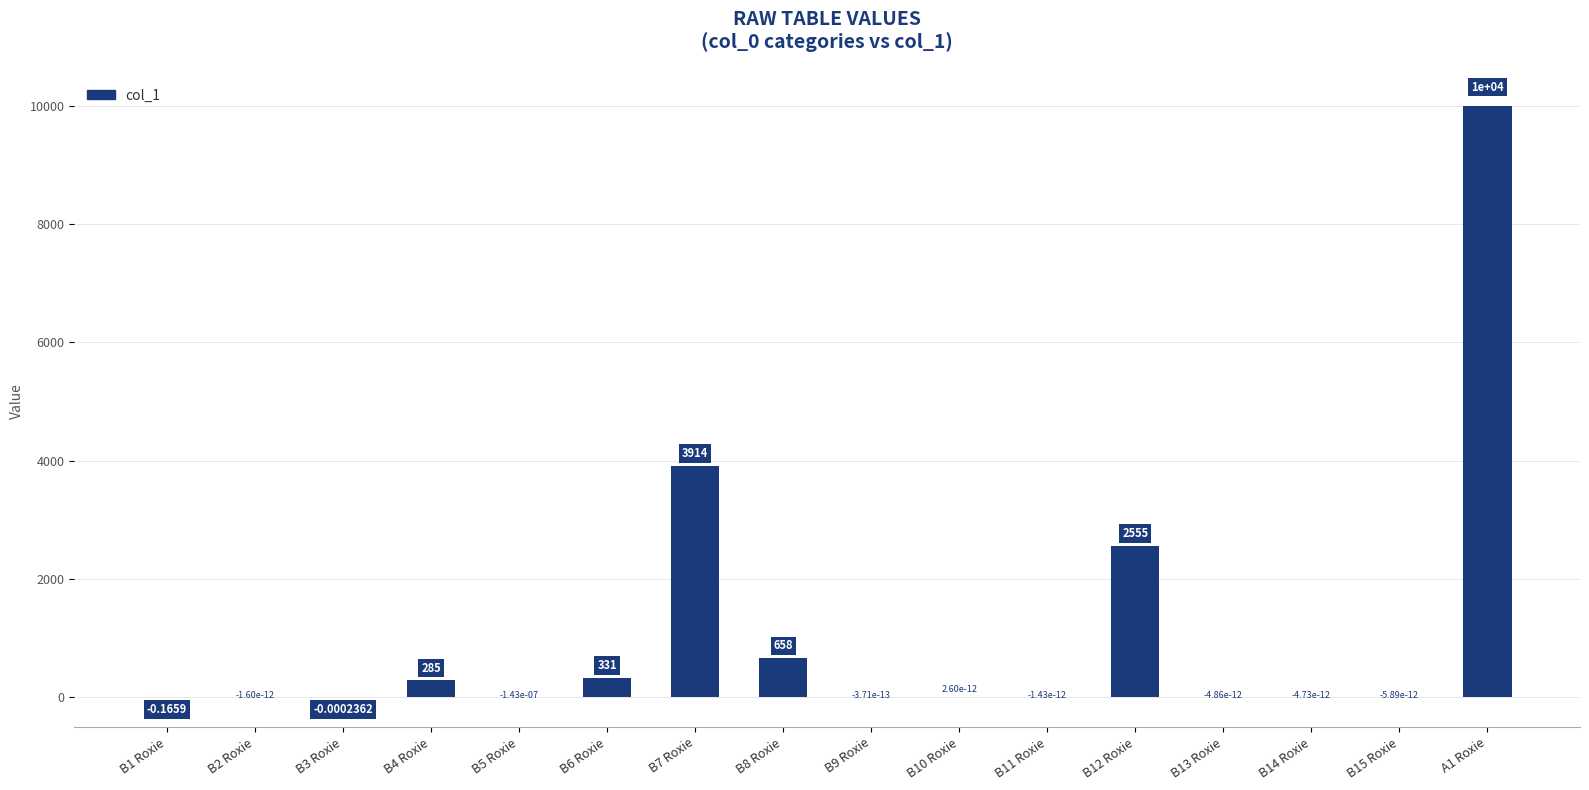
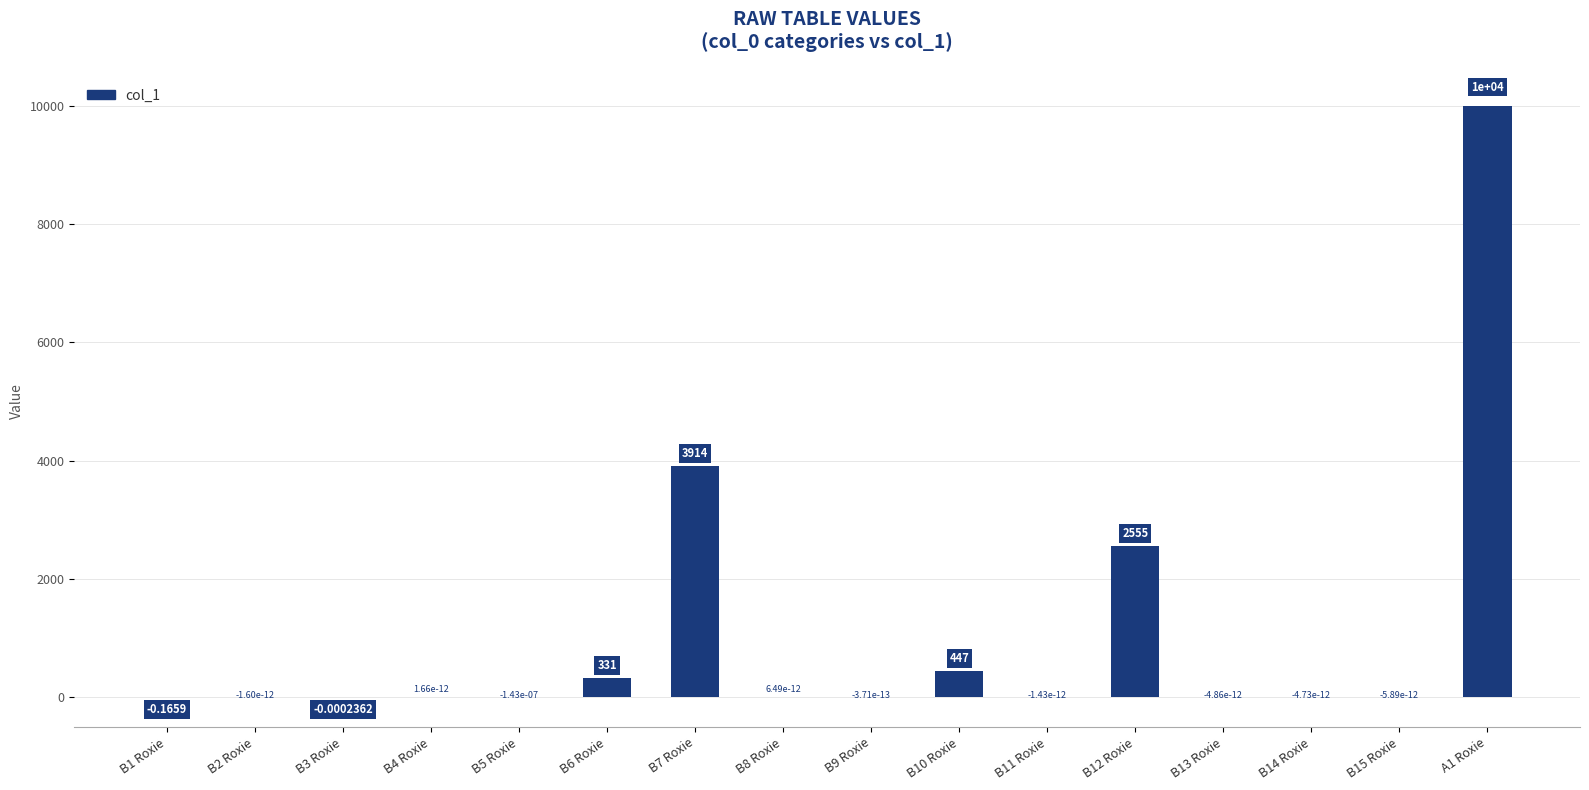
B4 Roxie: 285 -> 1.66e-12
B8 Roxie: 658 -> 6.49e-12
B10 Roxie: 2.60e-12 -> 447
